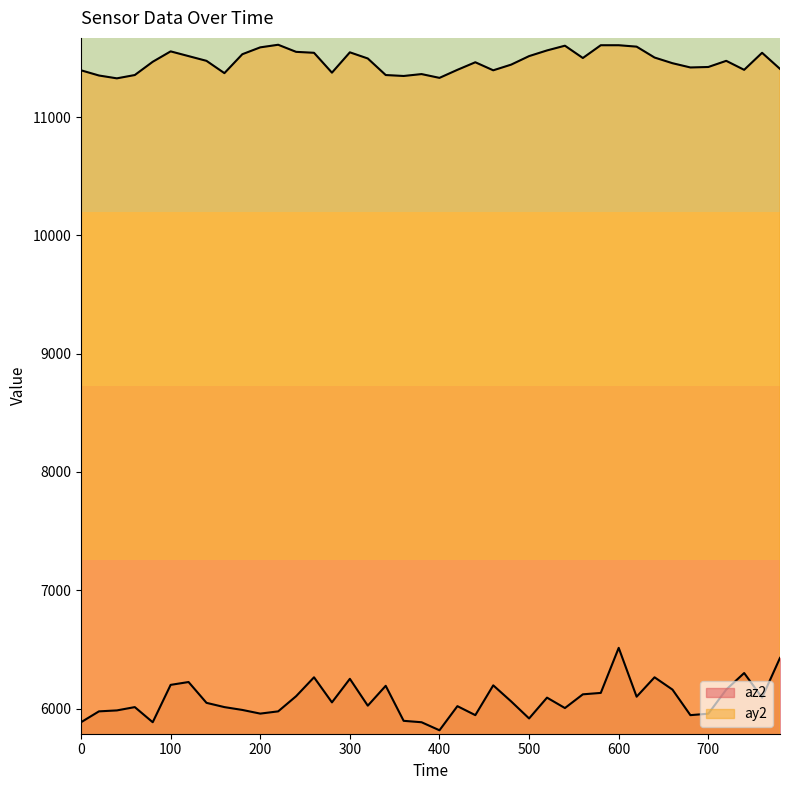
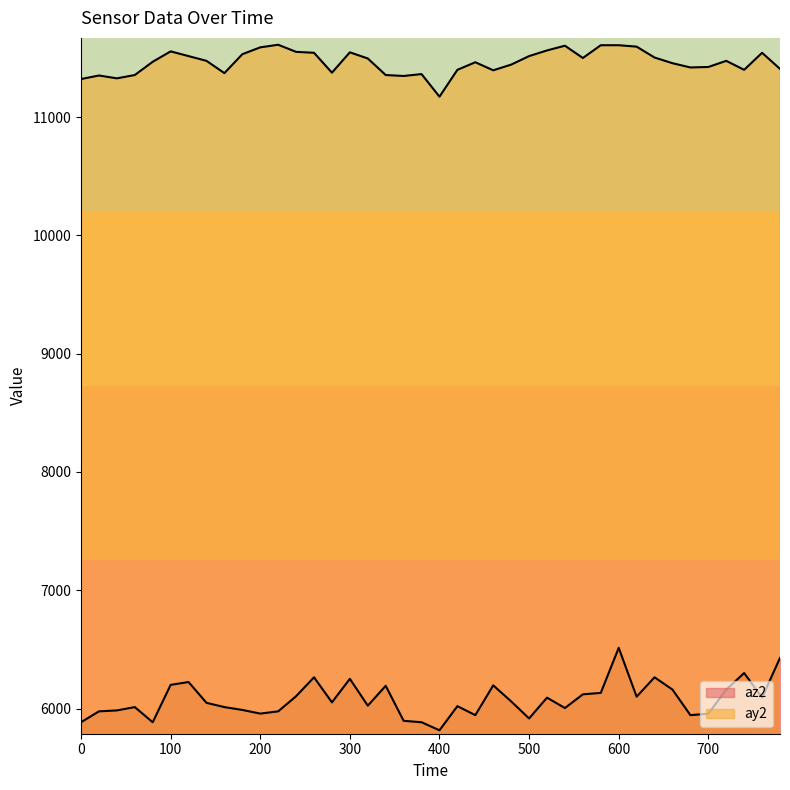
ay2, 0: 11400 -> 11320
ay2, 400: 11330 -> 11170
